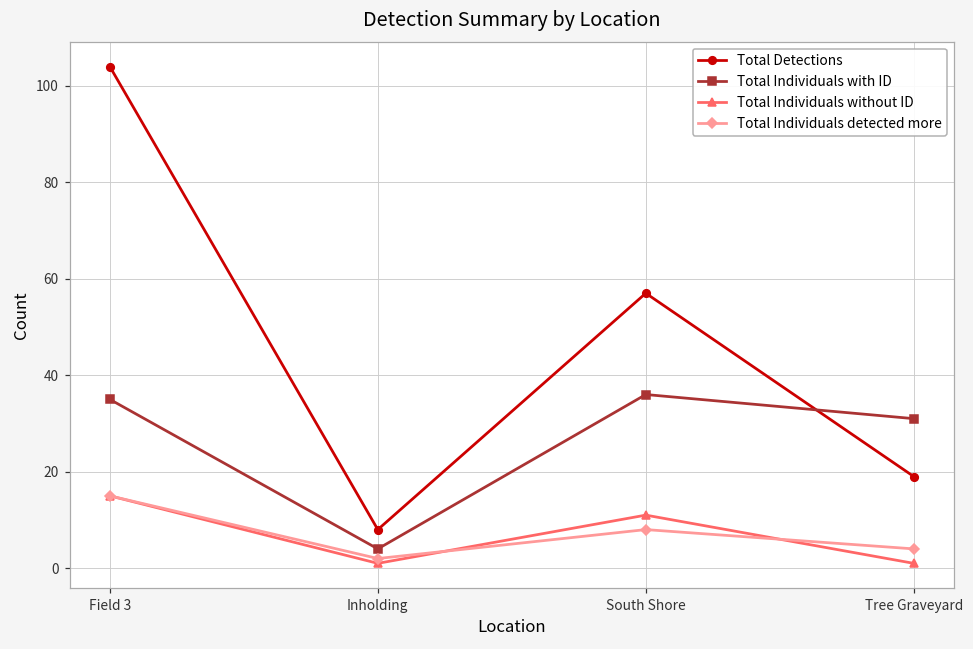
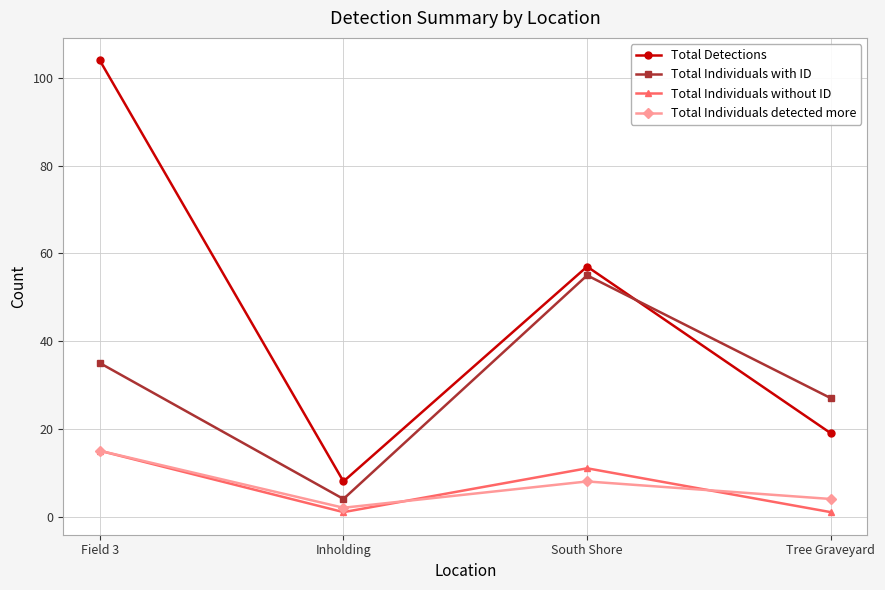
Total Individuals with ID, South Shore: 36 -> 55
Total Individuals with ID, Tree Graveyard: 31 -> 27
